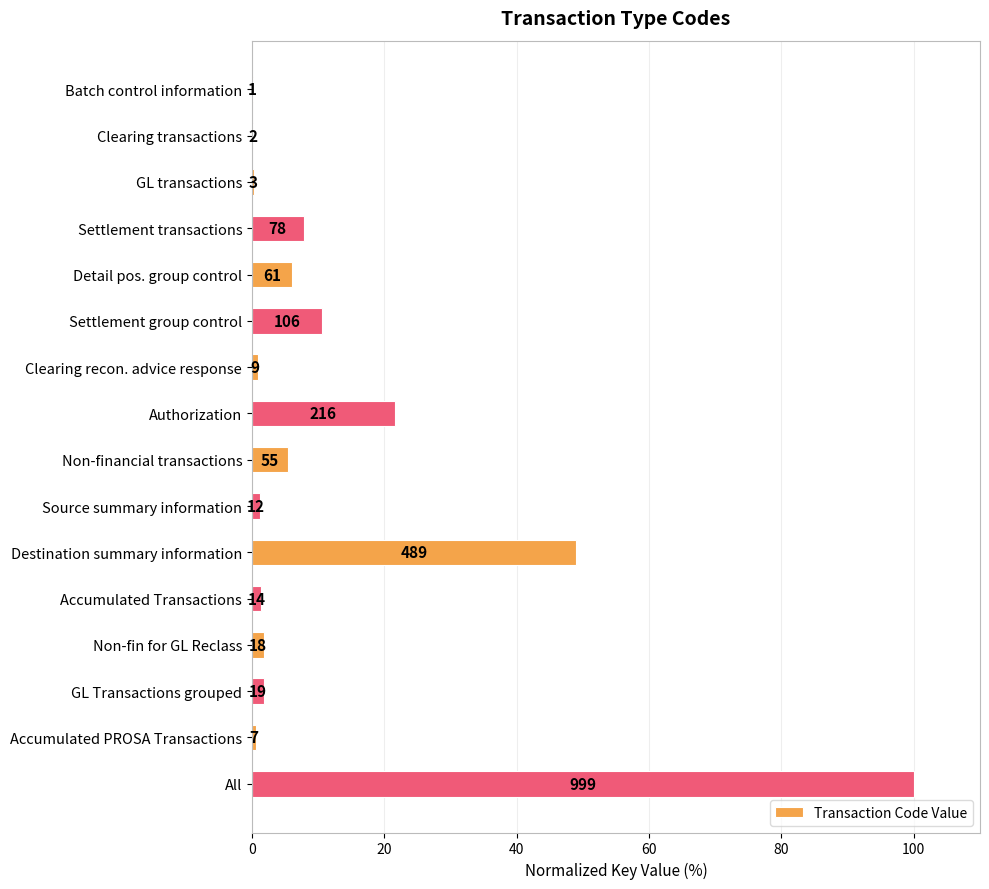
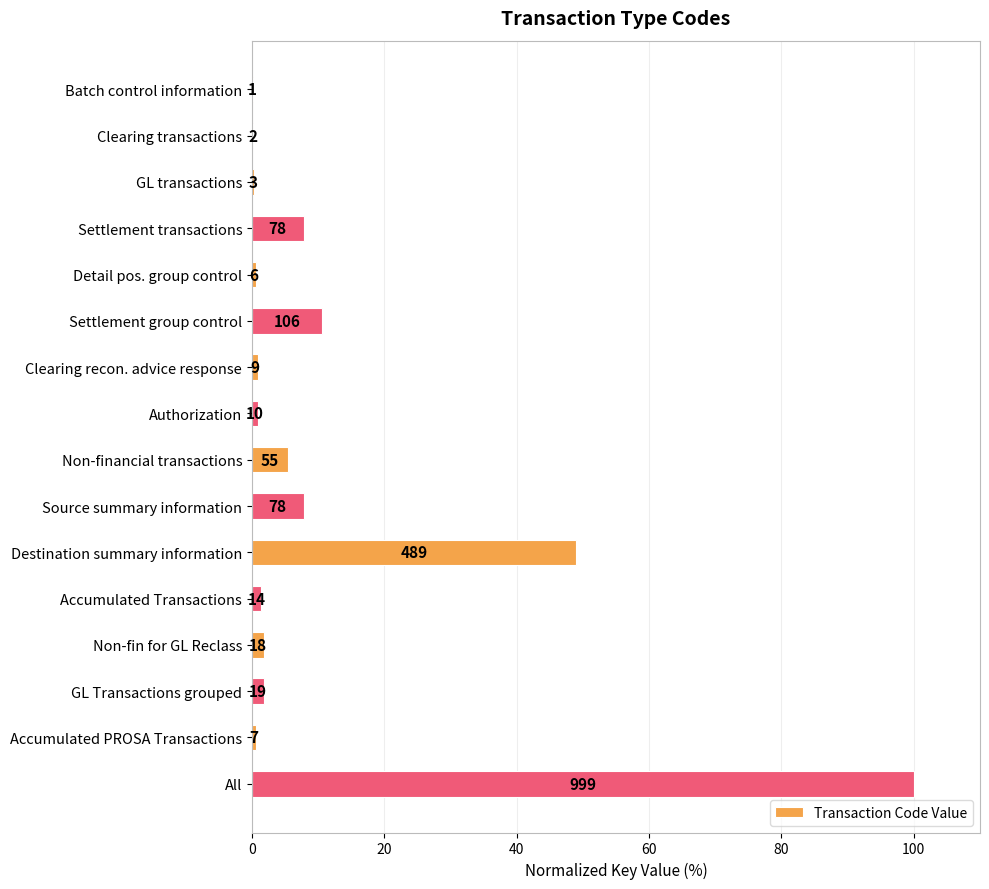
Detail pos. group control: 61 -> 6
Authorization: 216 -> 10
Source summary information: 12 -> 78
